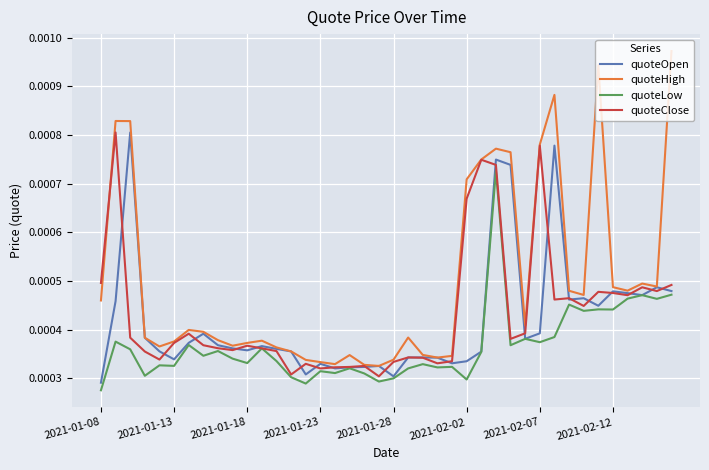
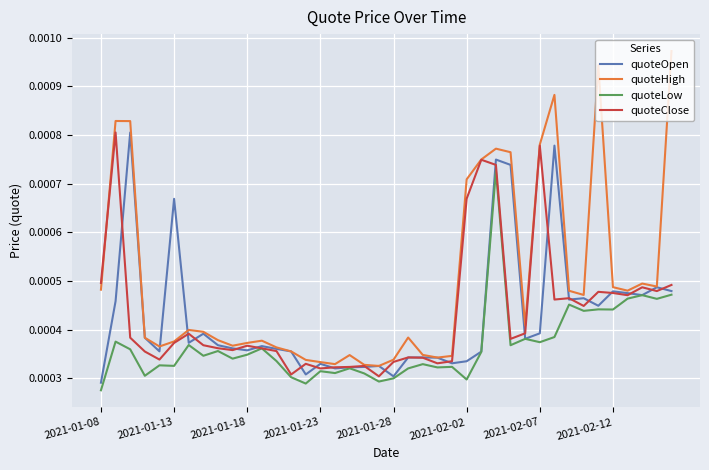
quoteHigh, 2021-01-08: 0.00046 -> 0.00048
quoteOpen, 2021-01-13: 0.00034 -> 0.00067
quoteLow, 2021-01-18: 0.00033 -> 0.00035
